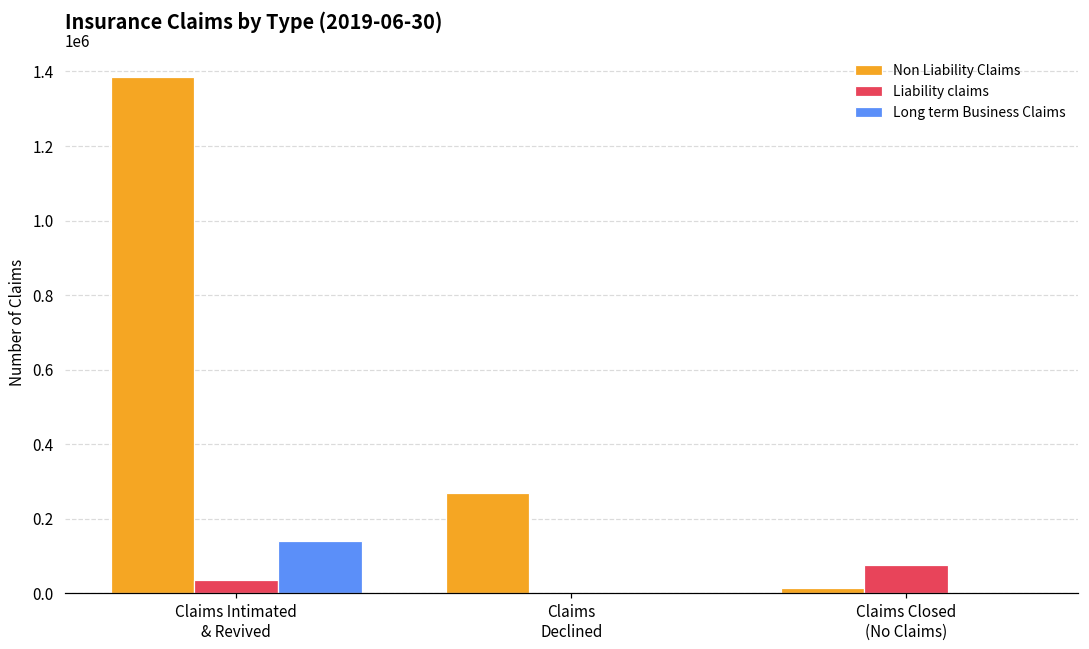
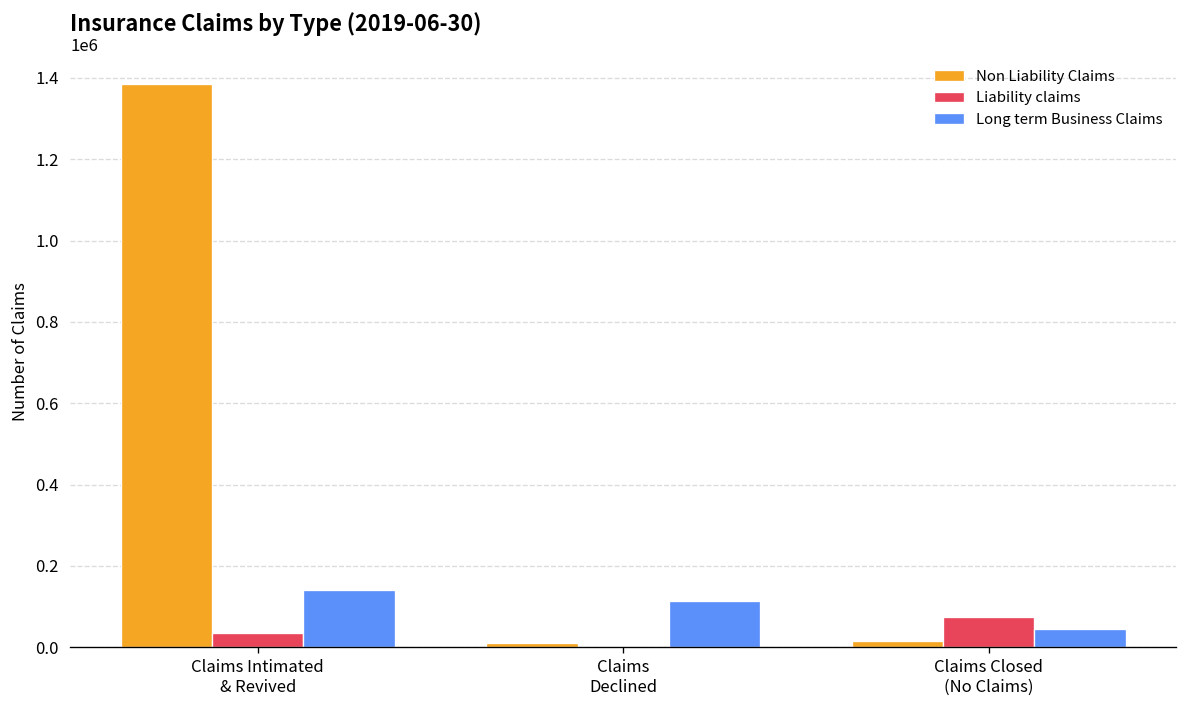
Non Liability Claims, Claims Declined: 270000 -> 10000
Long term Business Claims, Claims Declined: 0 -> 110000
Long term Business Claims, Claims Closed (No Claims): 0 -> 40000
